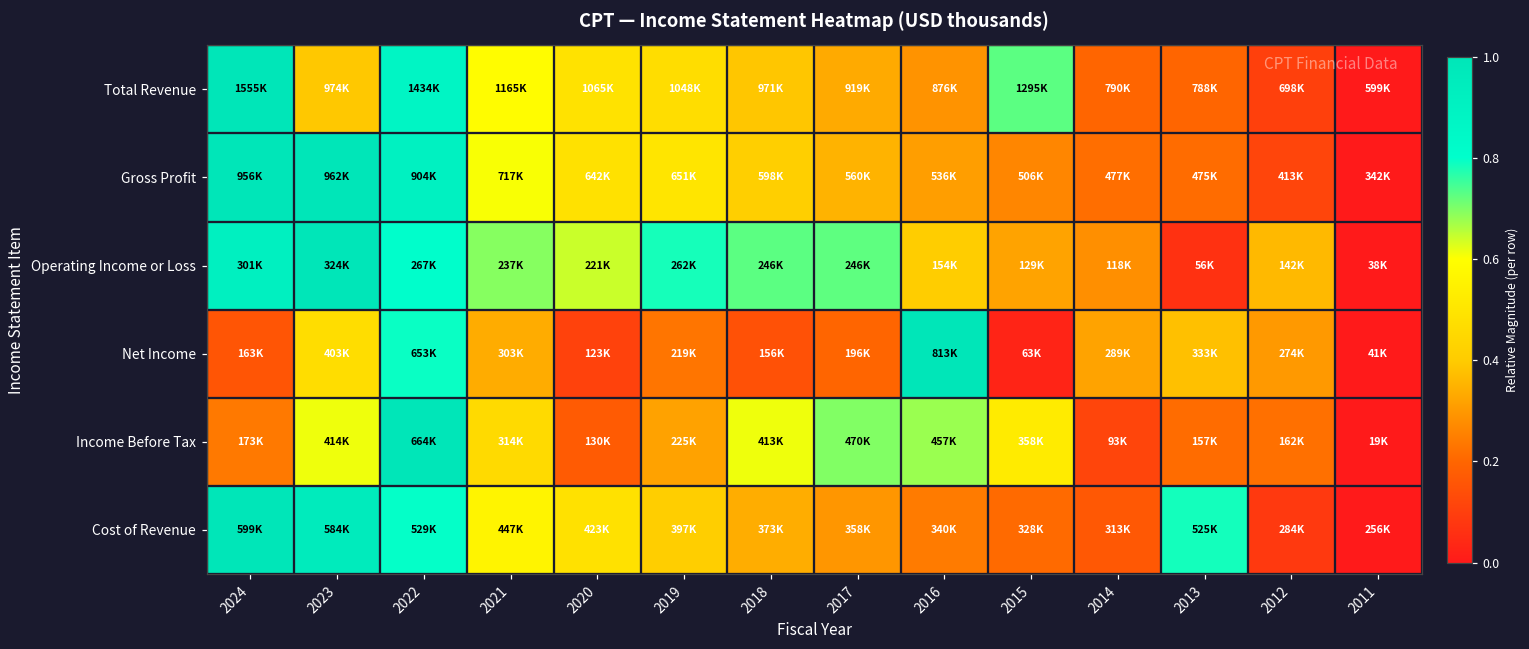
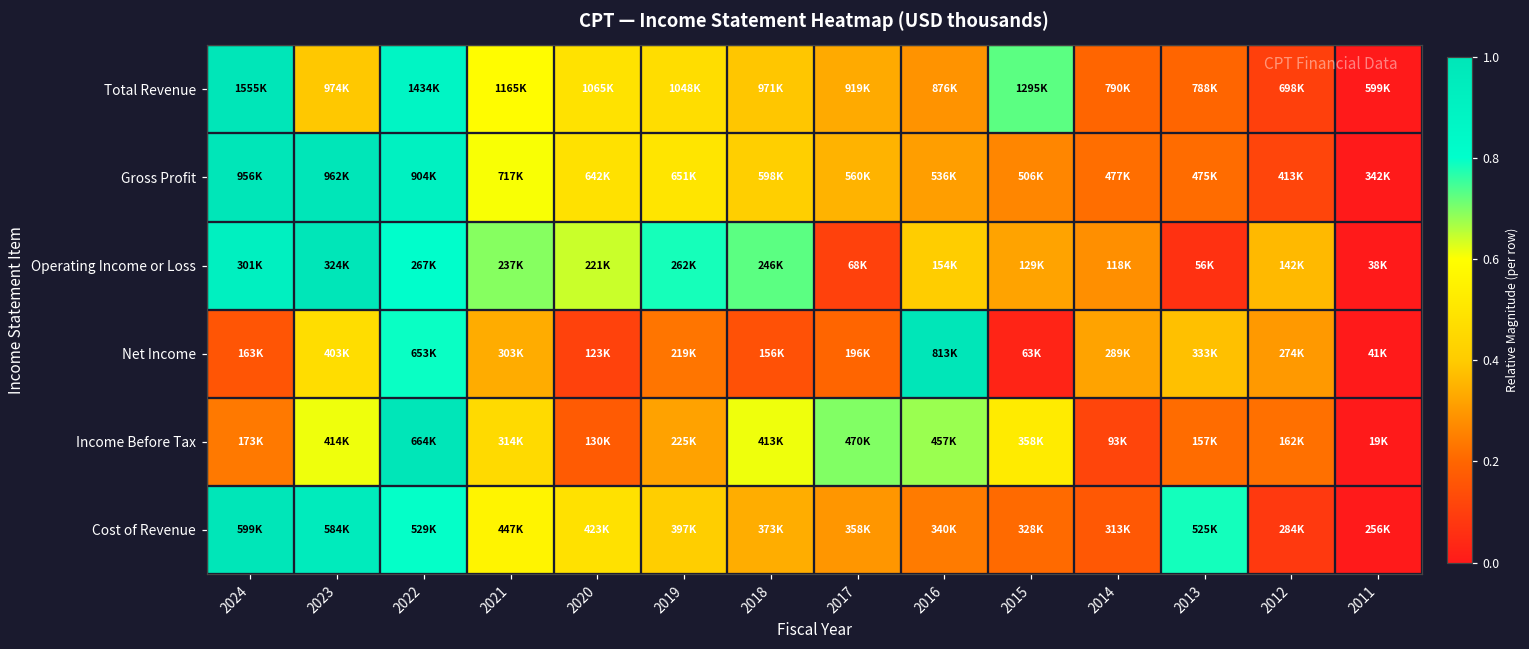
Operating Income or Loss, 2017: 246K -> 68K
